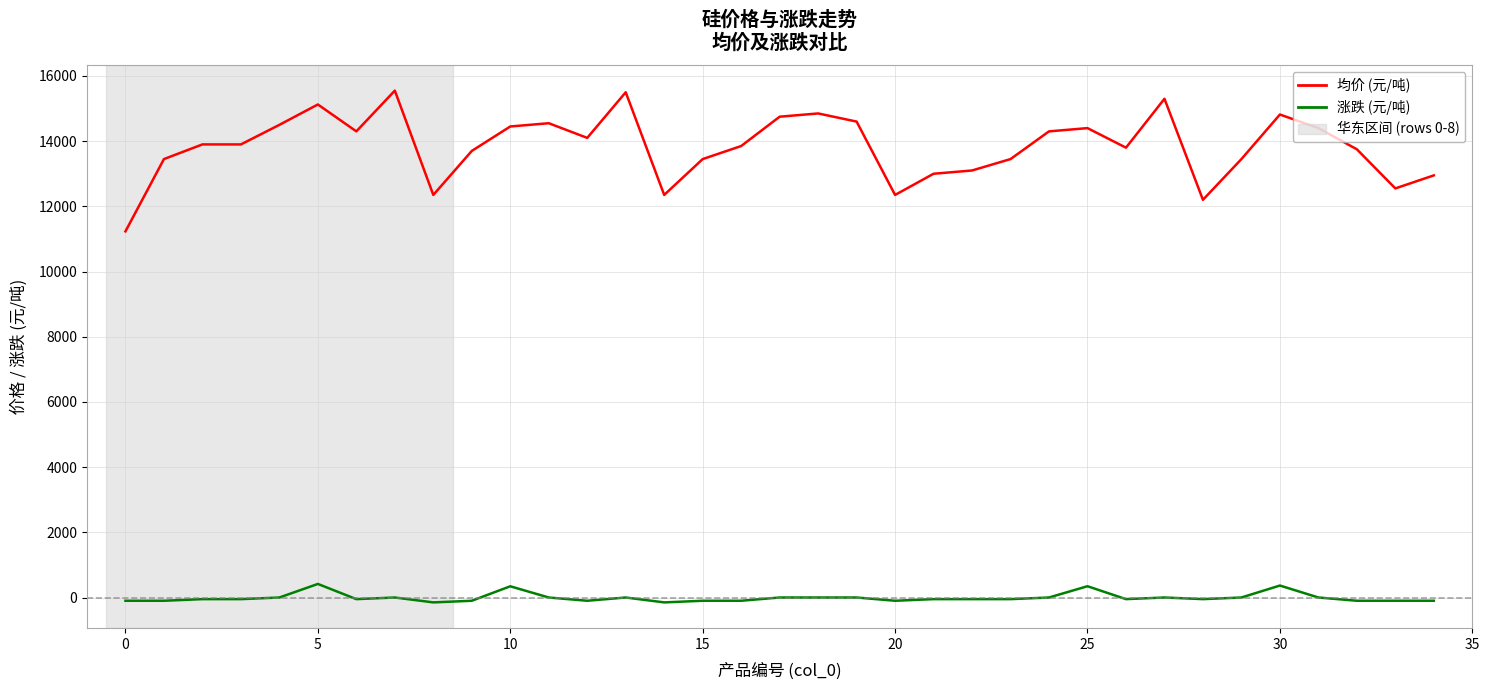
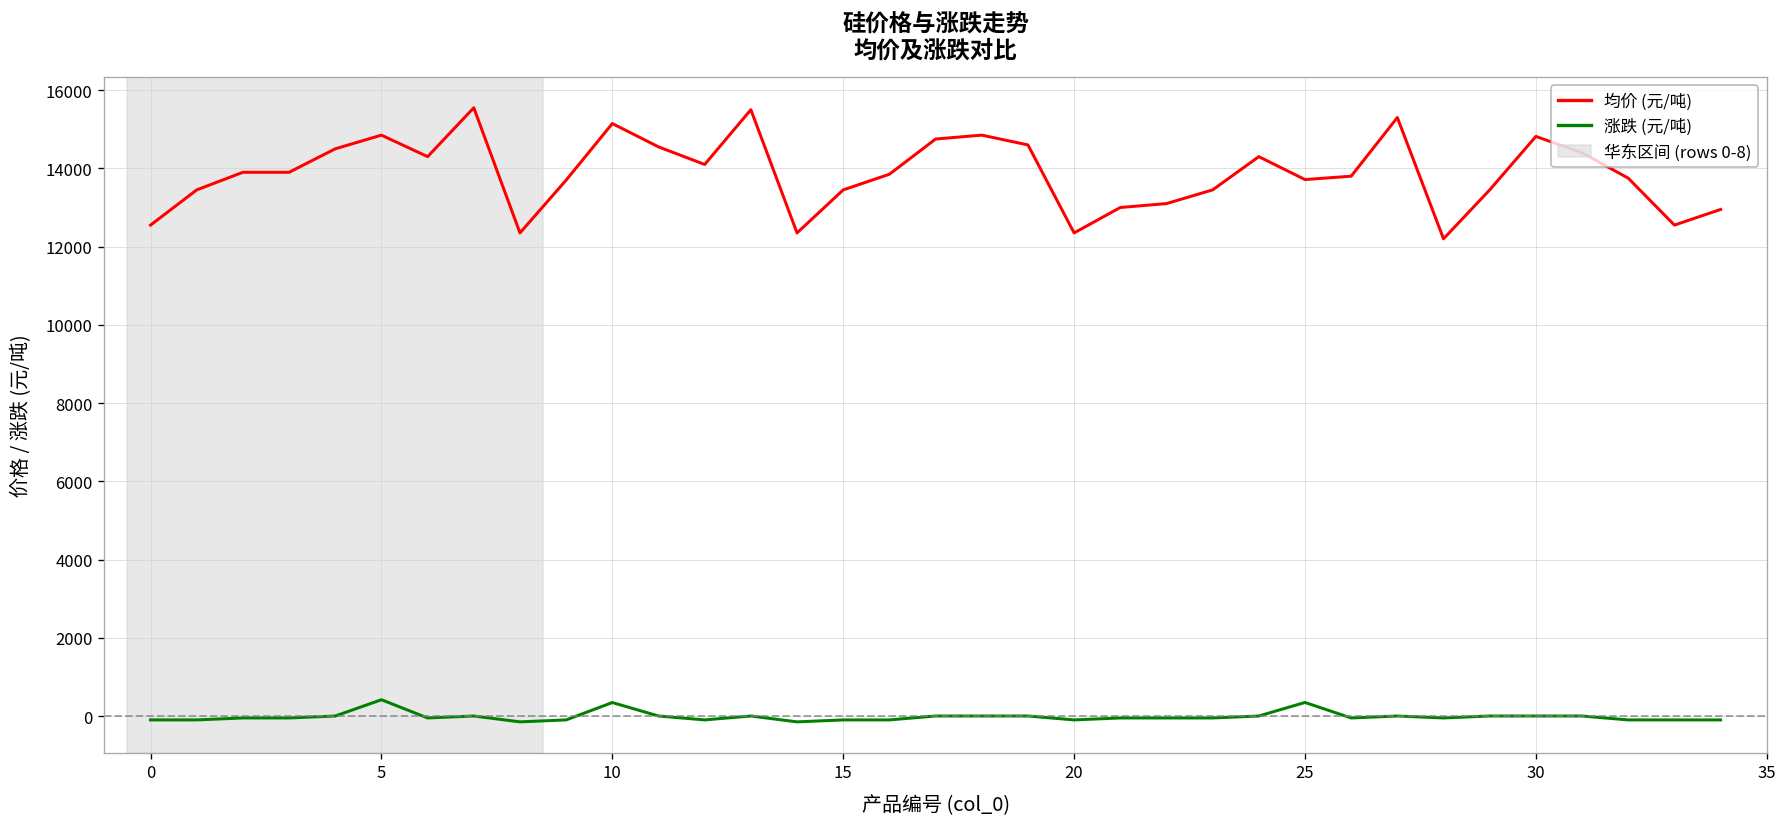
均价 (元/吨), 0: 11200 -> 12600
均价 (元/吨), 5: 15100 -> 14900
均价 (元/吨), 10: 14500 -> 15100
均价 (元/吨), 25: 14400 -> 13700
涨跌 (元/吨), 30: 400 -> 0
